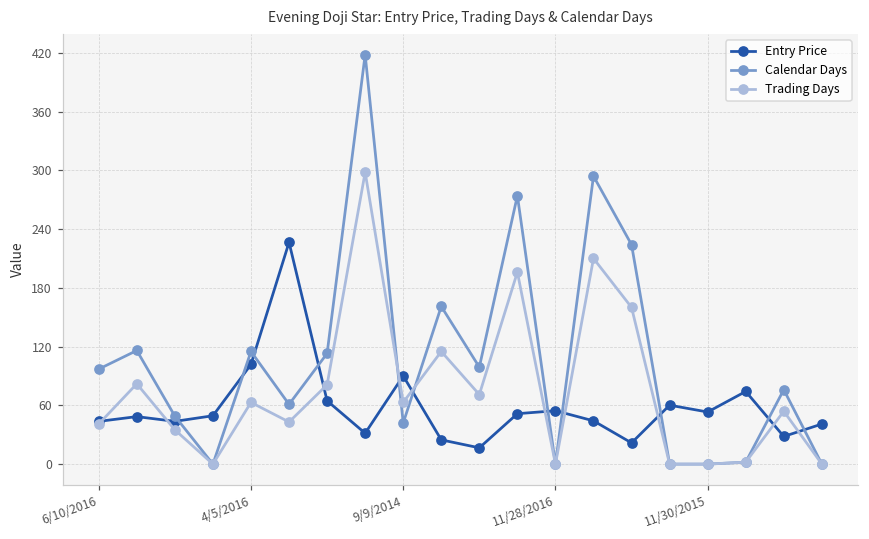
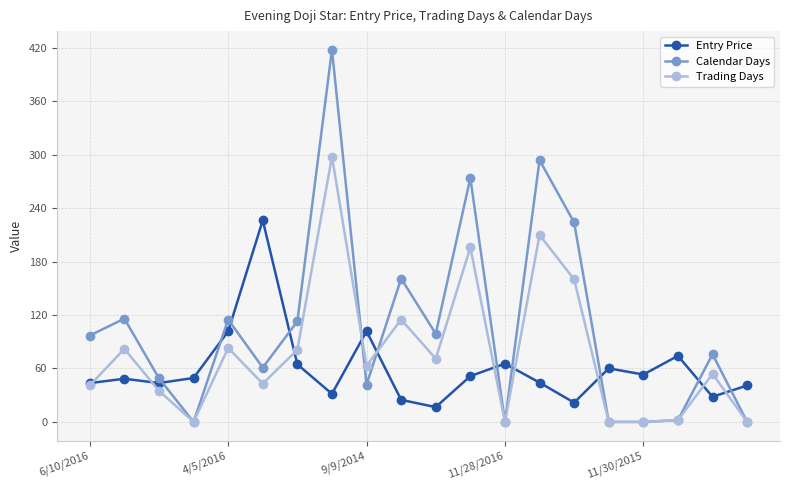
Trading Days, 4/5/2016: 60 -> 80
Entry Price, 9/9/2014: 90 -> 100
Entry Price, 11/28/2016: 50 -> 70
